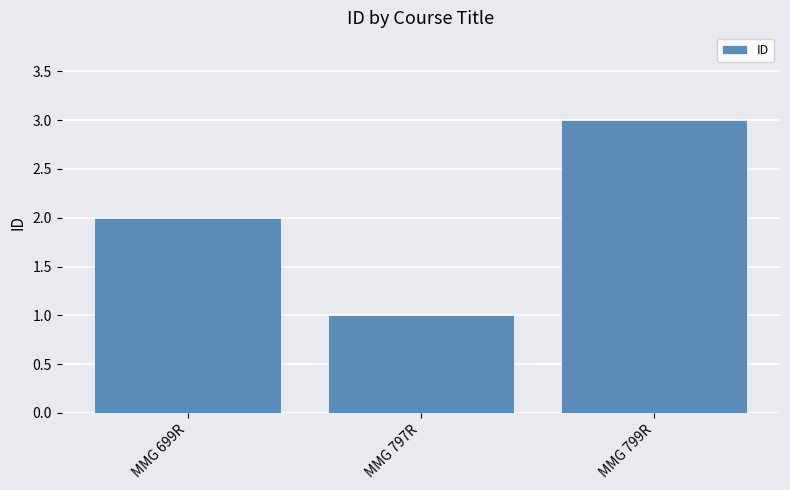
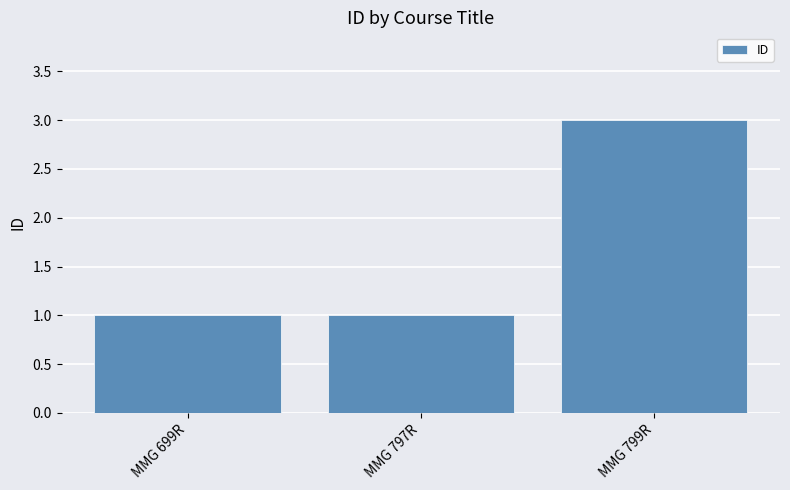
MMG 699R: 2 -> 1
